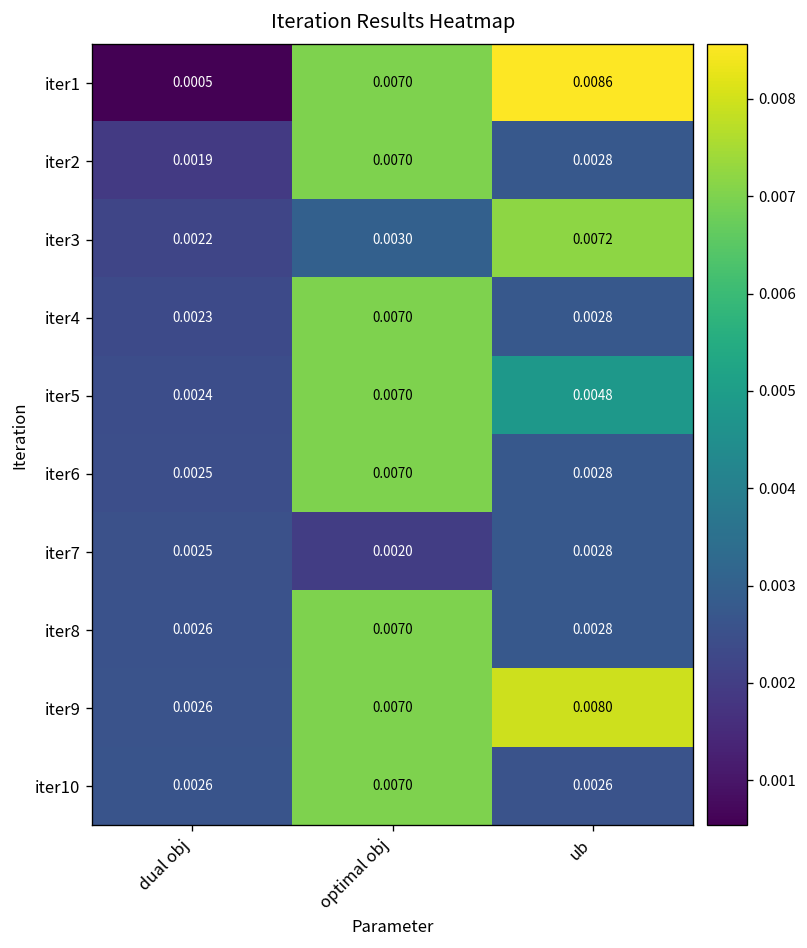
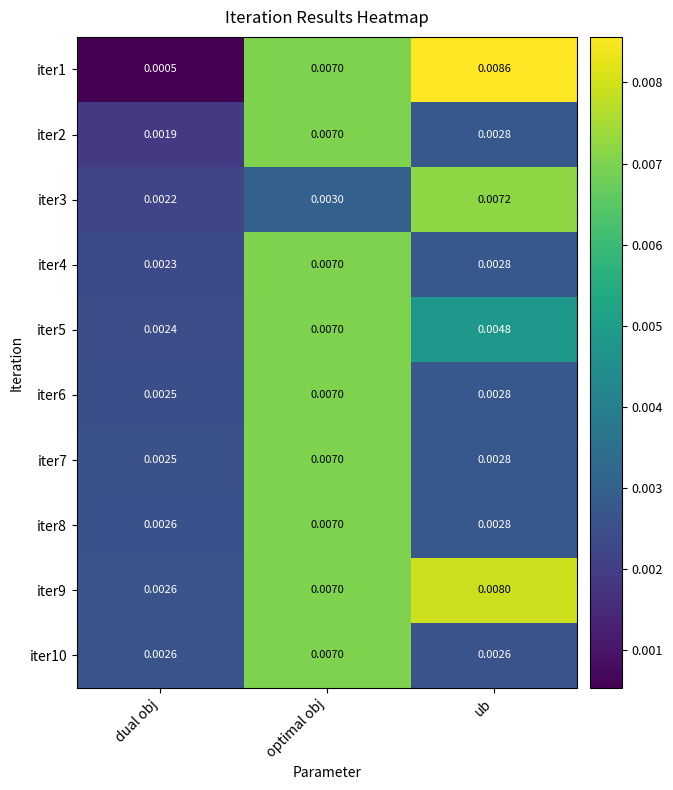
iter7, optimal obj: 0.0020 -> 0.0070
